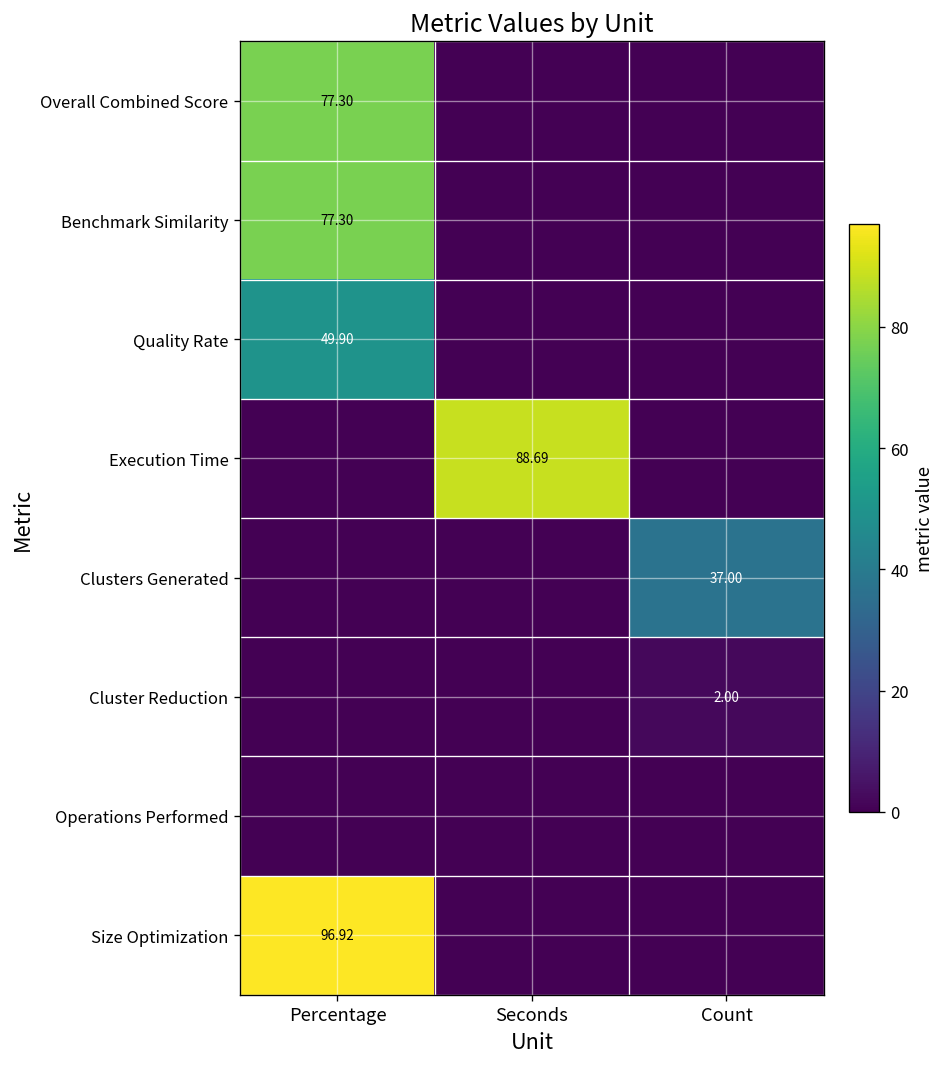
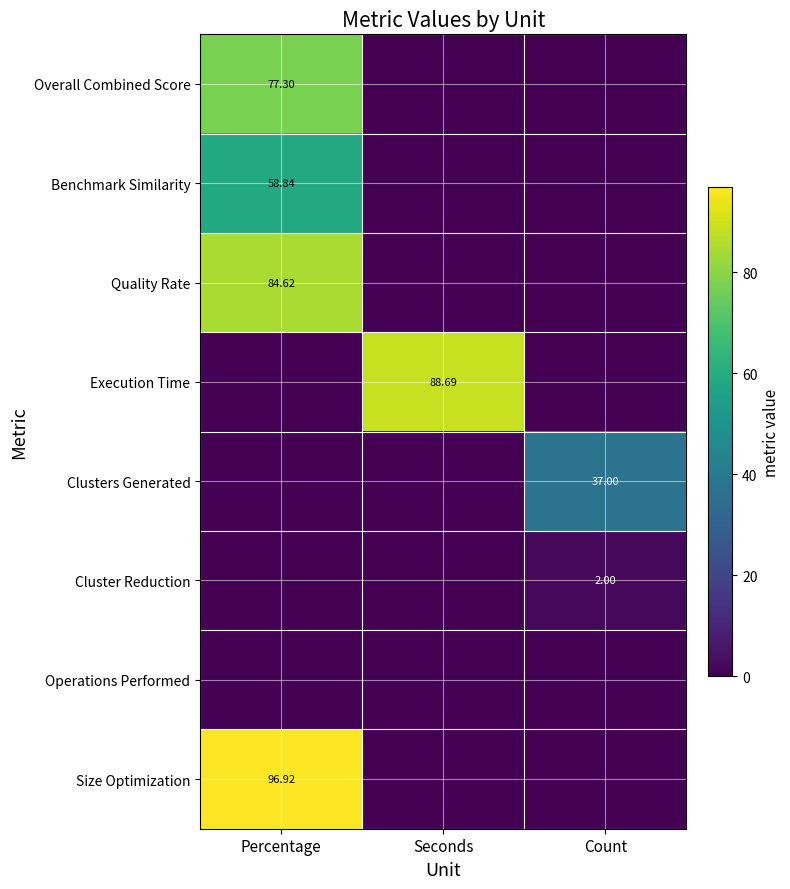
Benchmark Similarity, Percentage: 77.30 -> 58.84
Quality Rate, Percentage: 49.90 -> 84.62
